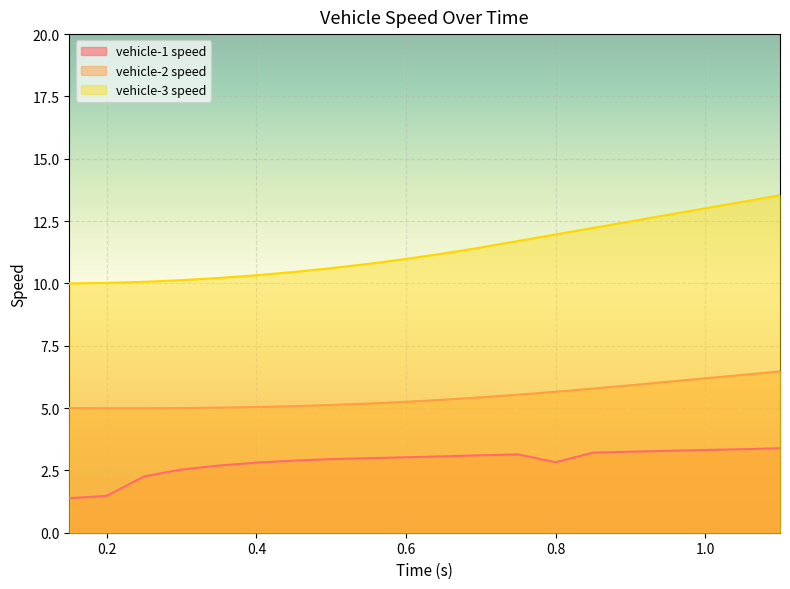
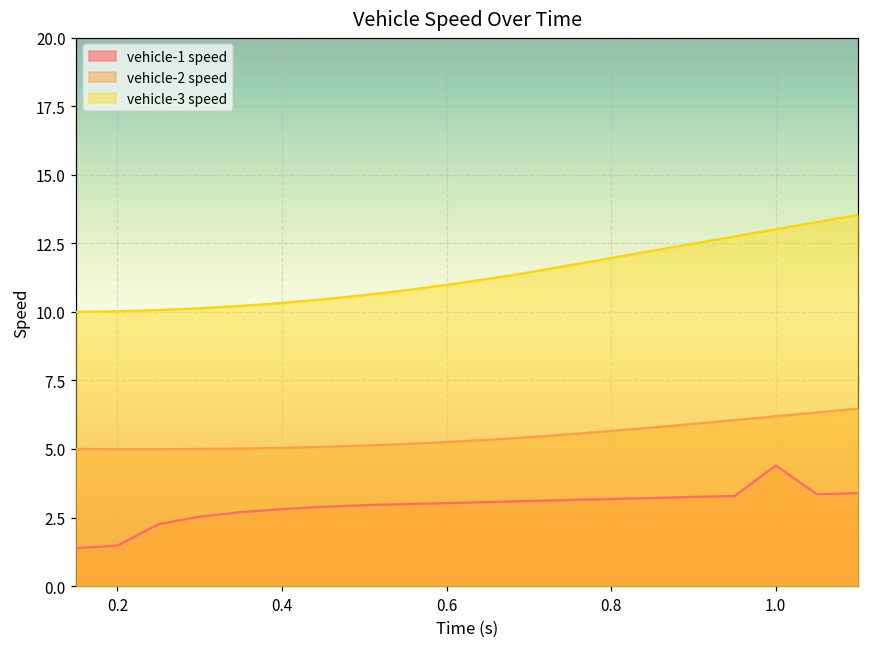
vehicle-1 speed, 0.8: 2.8 -> 3.2
vehicle-1 speed, 1.0: 3.3 -> 4.4
